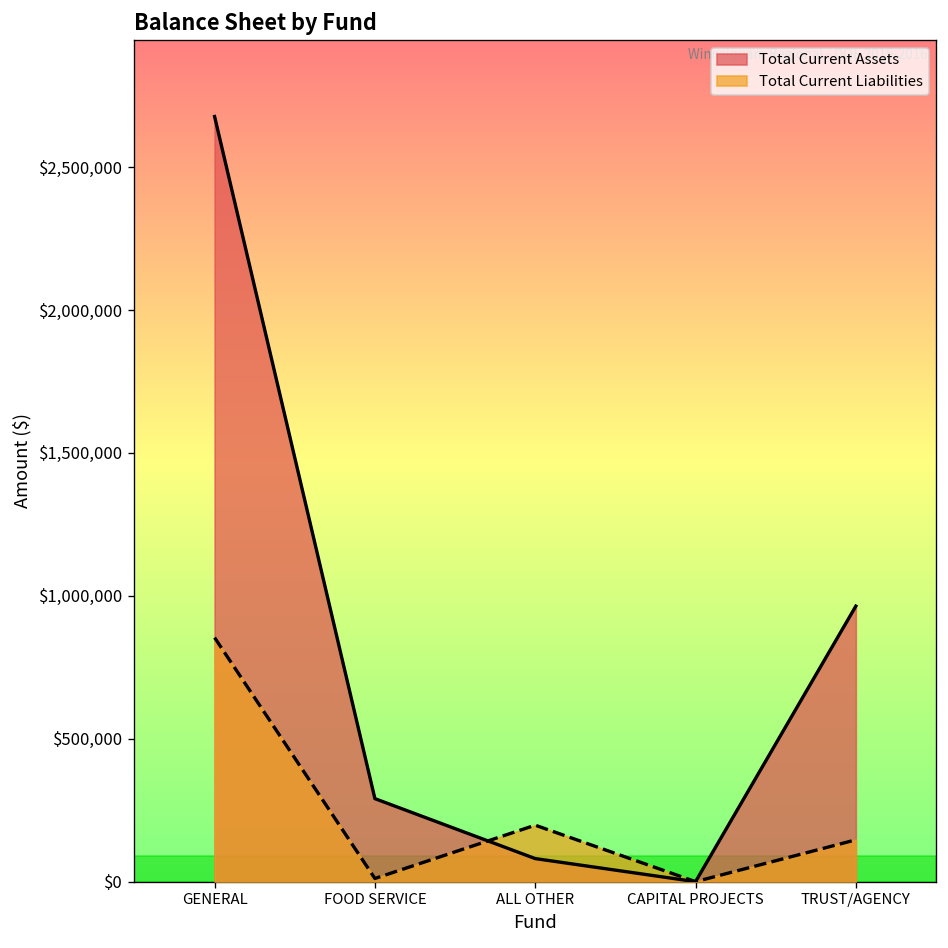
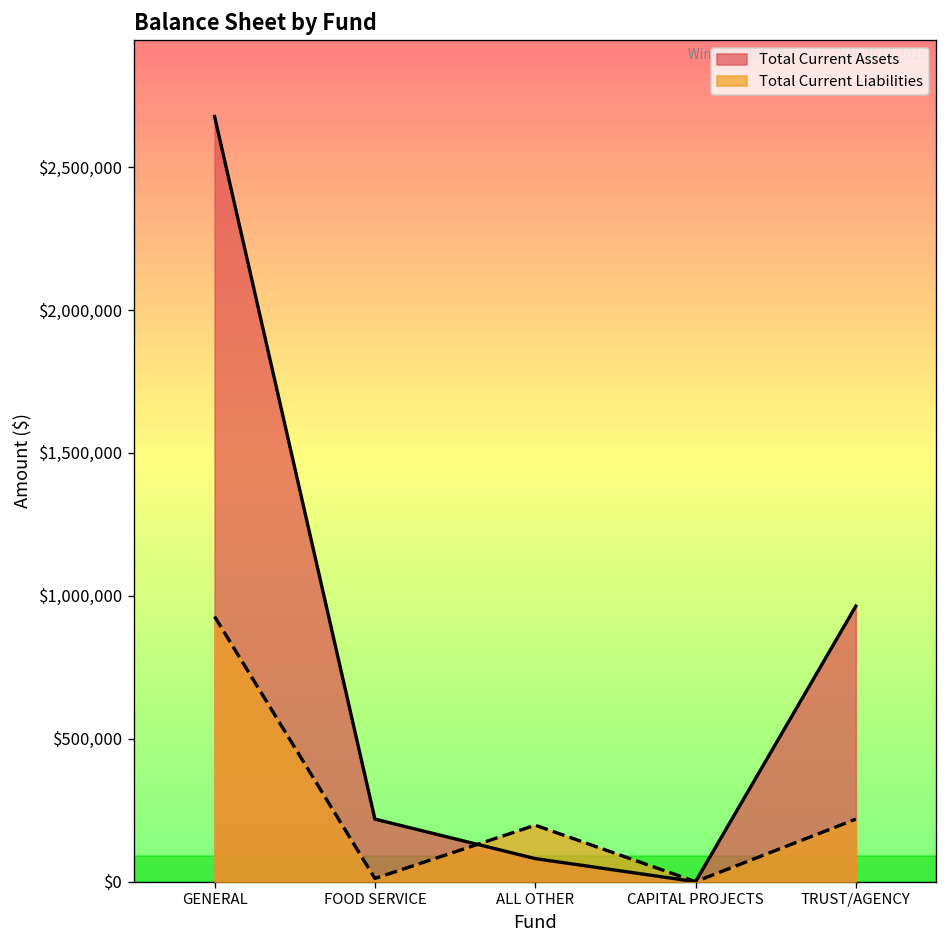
Total Current Liabilities, GENERAL: $850,000 -> $930,000
Total Current Assets, FOOD SERVICE: $290,000 -> $220,000
Total Current Liabilities, TRUST/AGENCY: $150,000 -> $220,000
